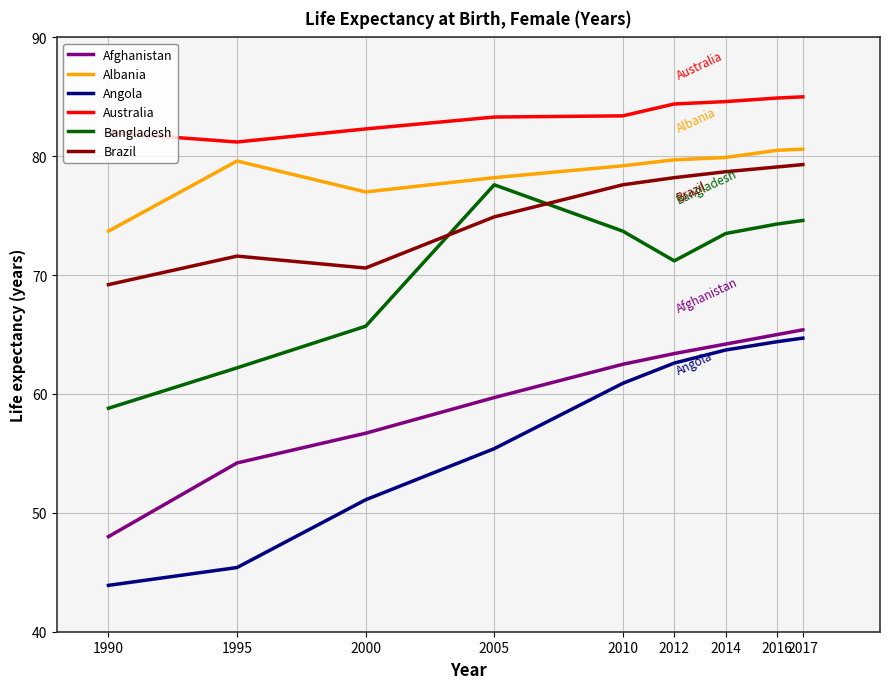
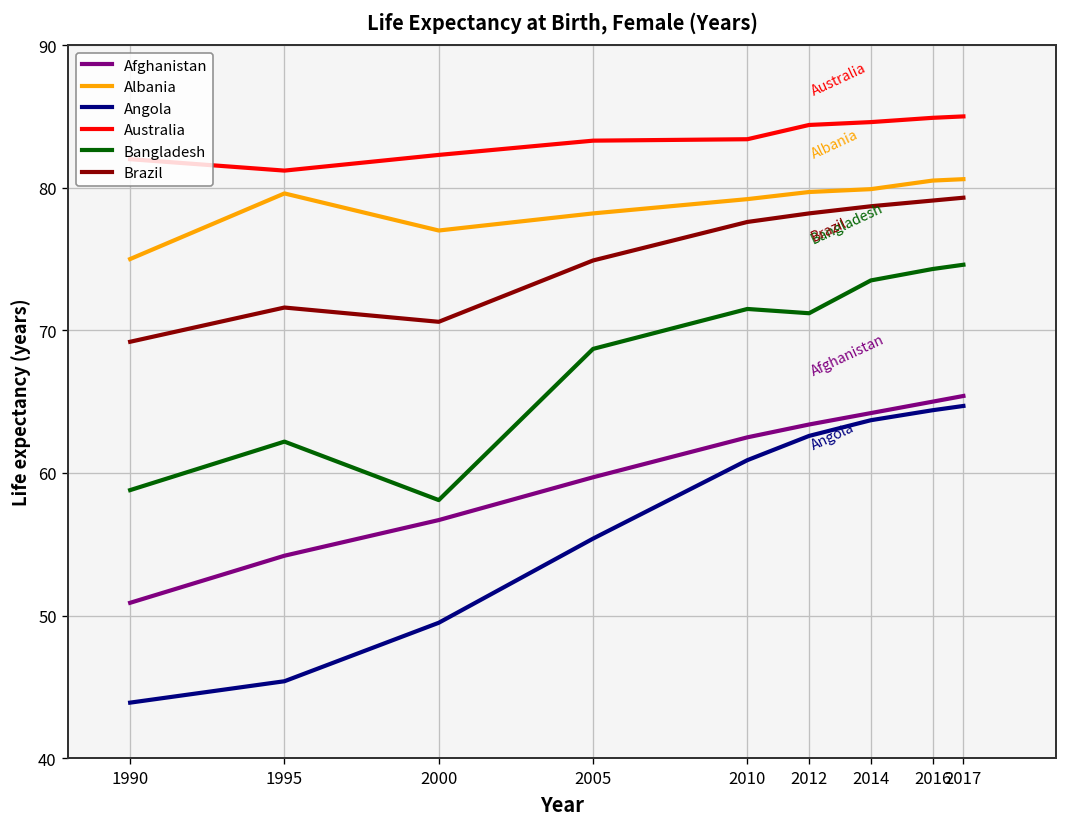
Afghanistan, 1990: 48.0 -> 50.9
Albania, 1990: 73.7 -> 75.0
Angola, 2000: 51.1 -> 49.5
Bangladesh, 2000: 65.7 -> 58.1
Bangladesh, 2005: 77.6 -> 68.7
Bangladesh, 2010: 73.7 -> 71.5
